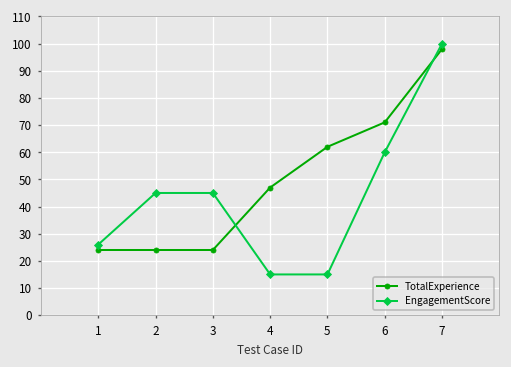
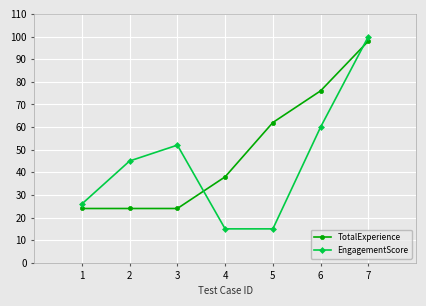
EngagementScore, 3: 45 -> 52
TotalExperience, 4: 47 -> 38
TotalExperience, 6: 71 -> 76
